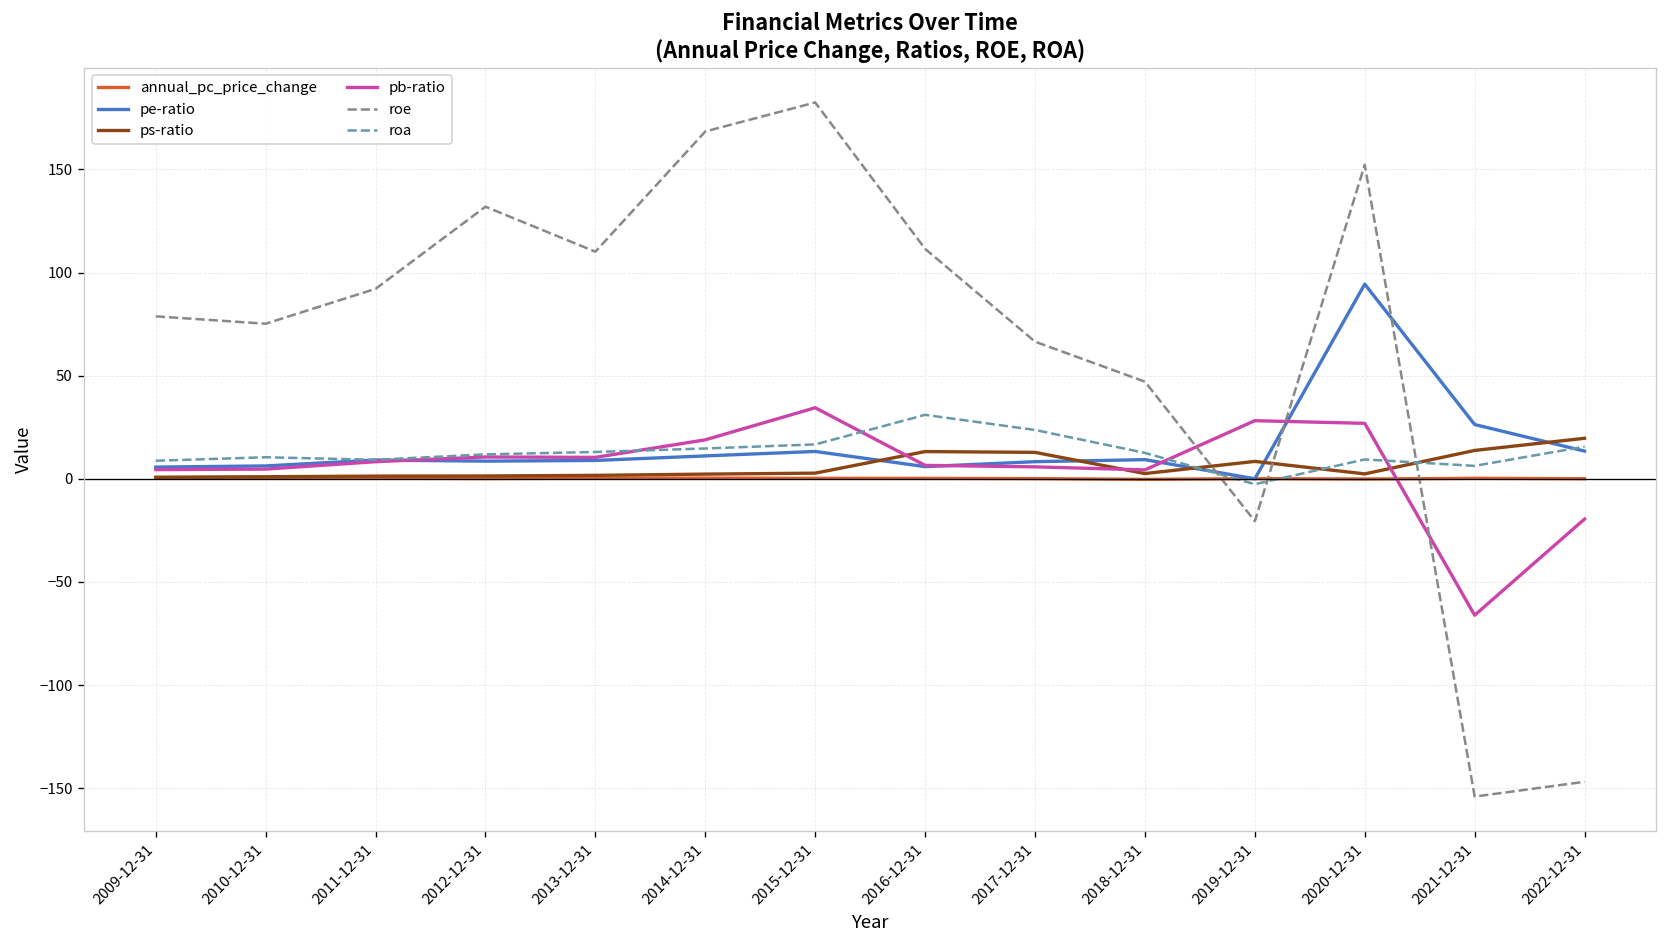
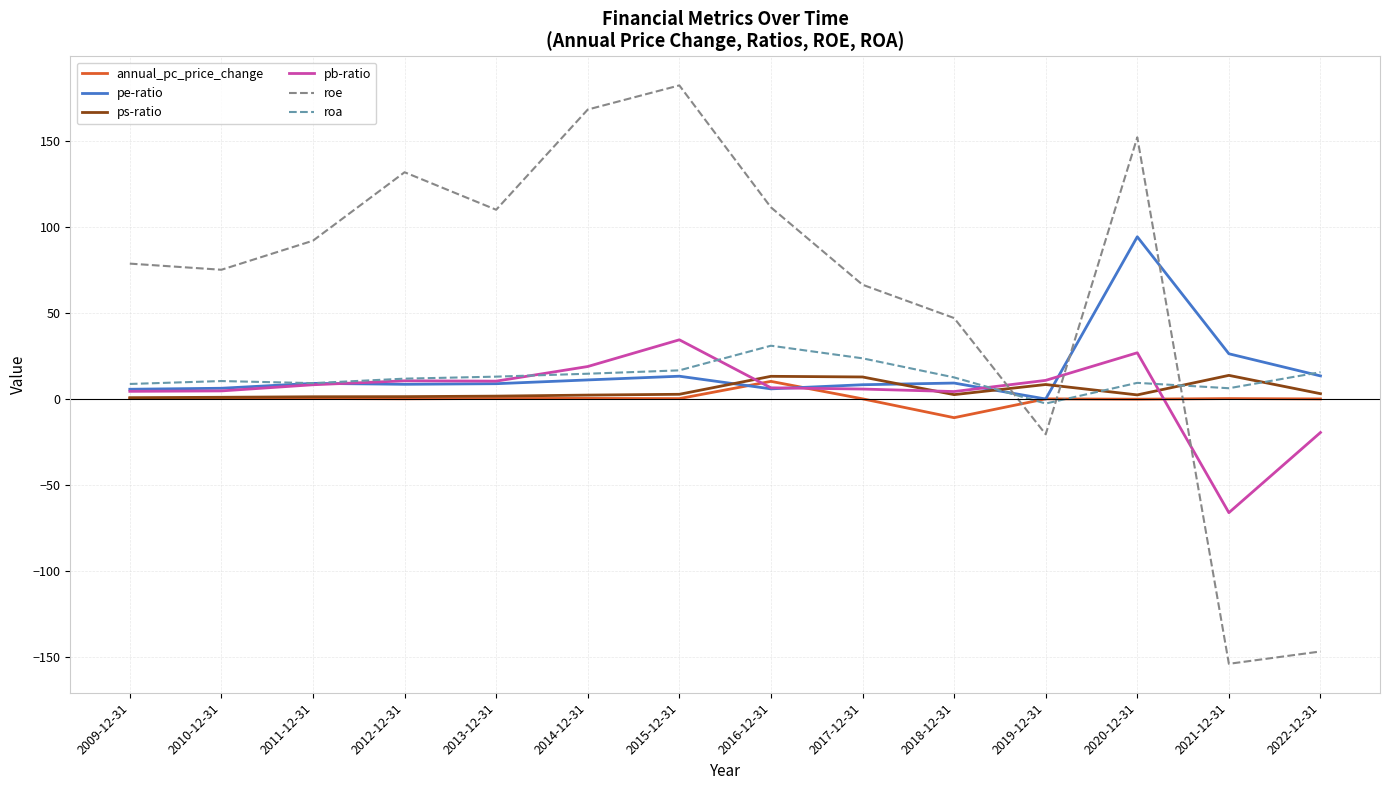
annual_pc_price_change, 2016-12-31: 0 -> 10
annual_pc_price_change, 2018-12-31: 0 -> -11
pb-ratio, 2019-12-31: 28 -> 11
ps-ratio, 2022-12-31: 20 -> 3
